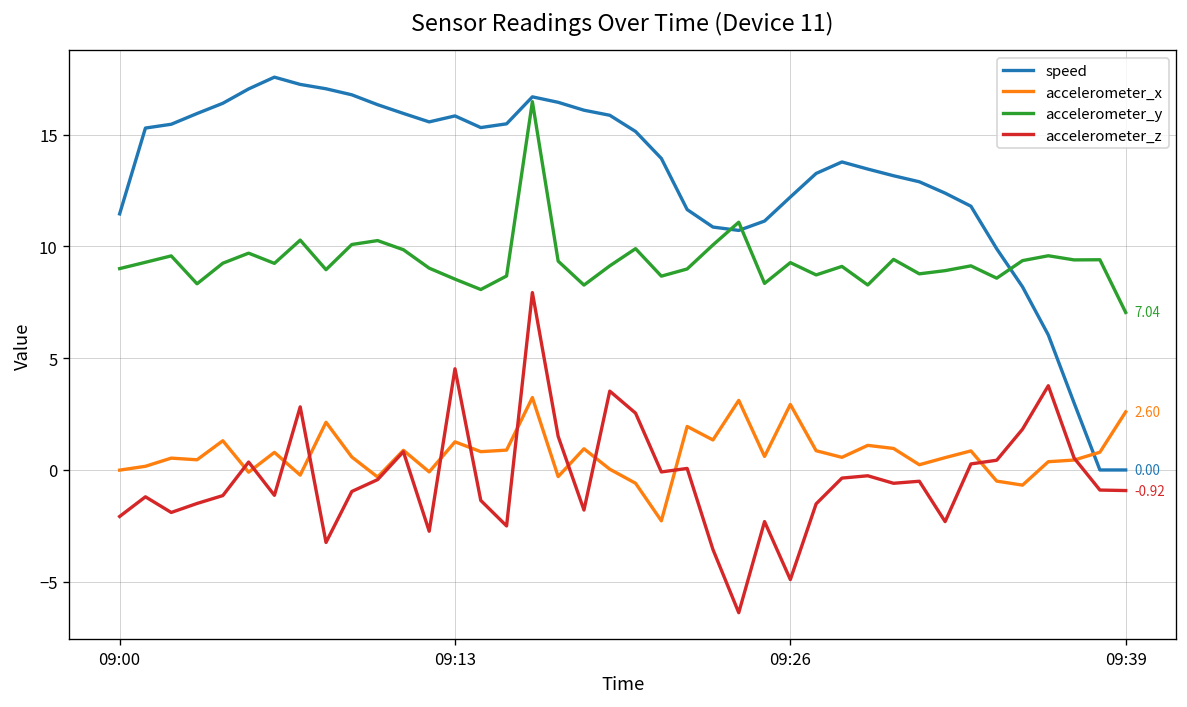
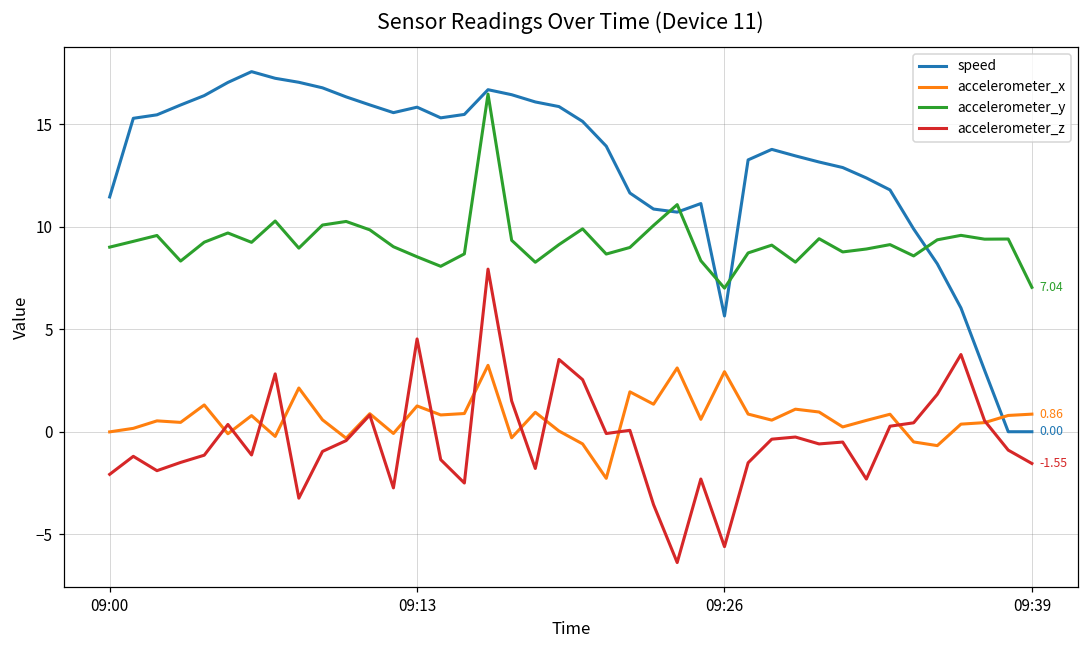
speed, 09:26: 12.2 -> 5.6
accelerometer_y, 09:26: 9.3 -> 7.0
accelerometer_z, 09:26: -4.9 -> -5.6
accelerometer_x, 09:39: 2.60 -> 0.86
accelerometer_z, 09:39: -0.92 -> -1.55
